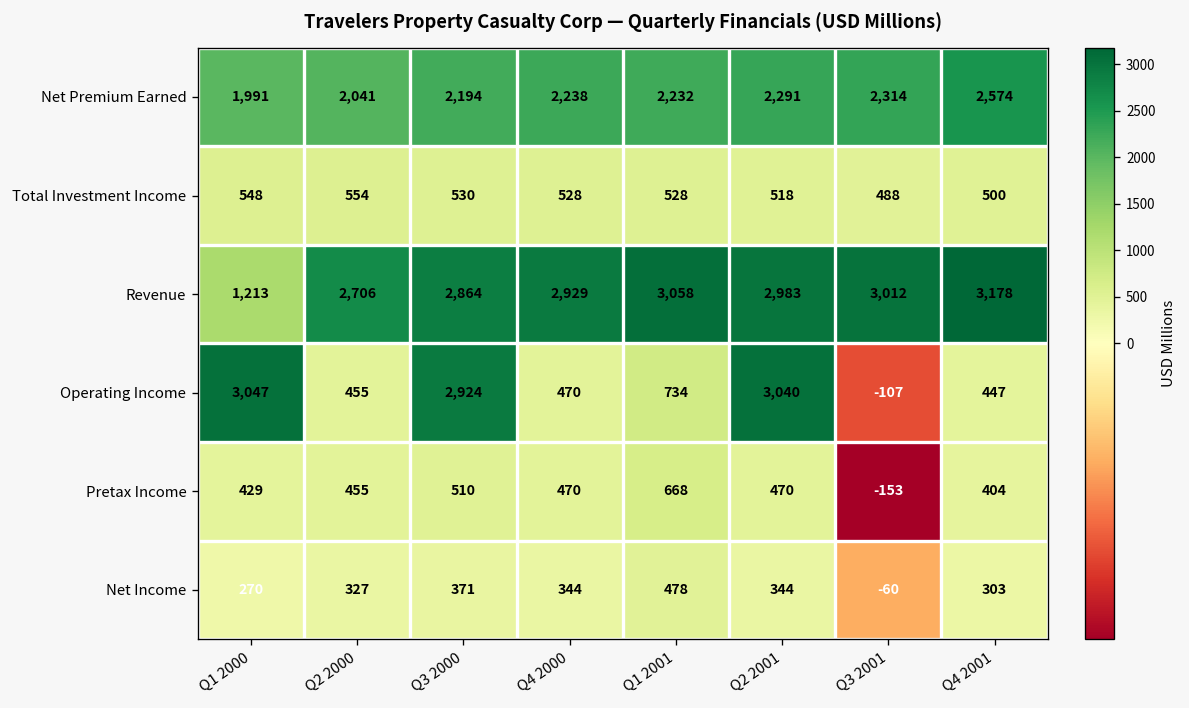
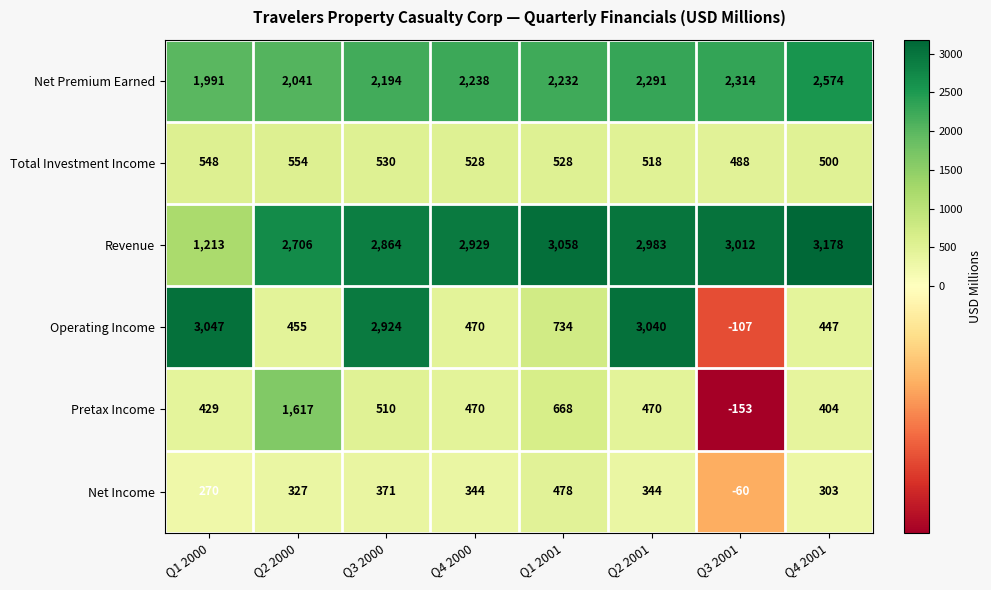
Pretax Income, Q2 2000: 455 -> 1,617
